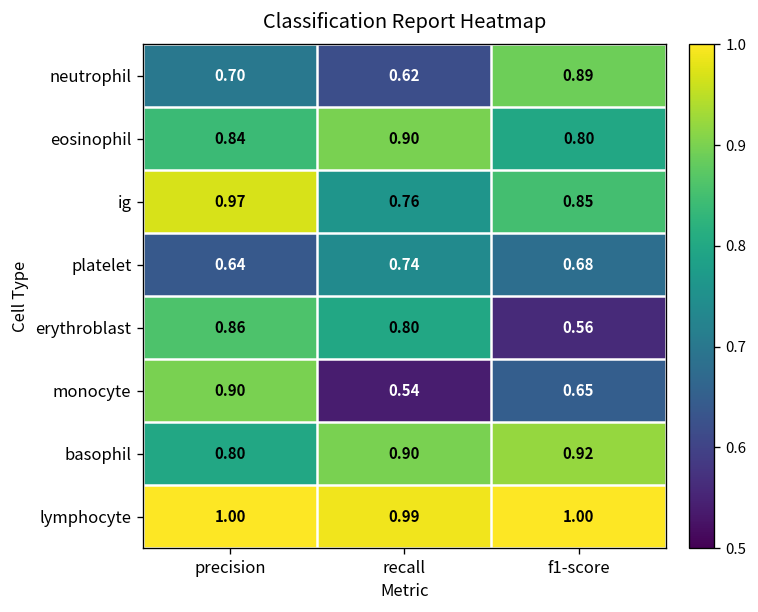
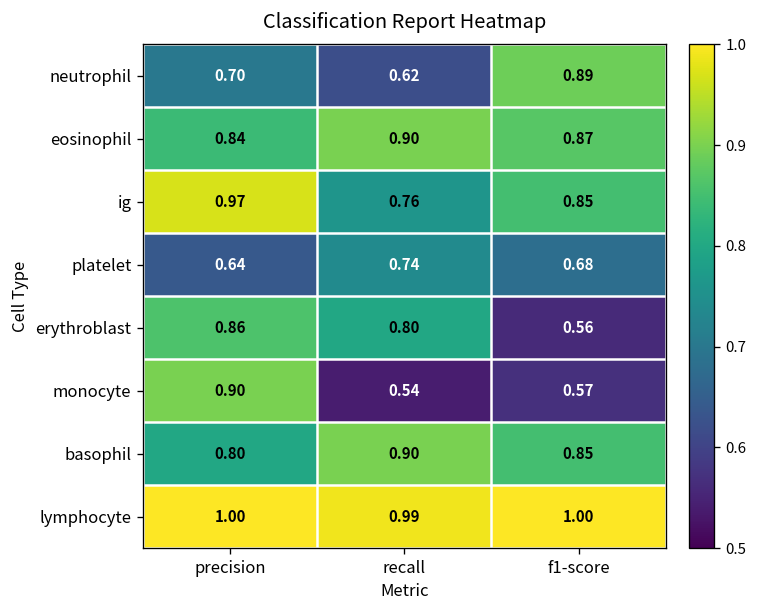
eosinophil, f1-score: 0.80 -> 0.87
monocyte, f1-score: 0.65 -> 0.57
basophil, f1-score: 0.92 -> 0.85
